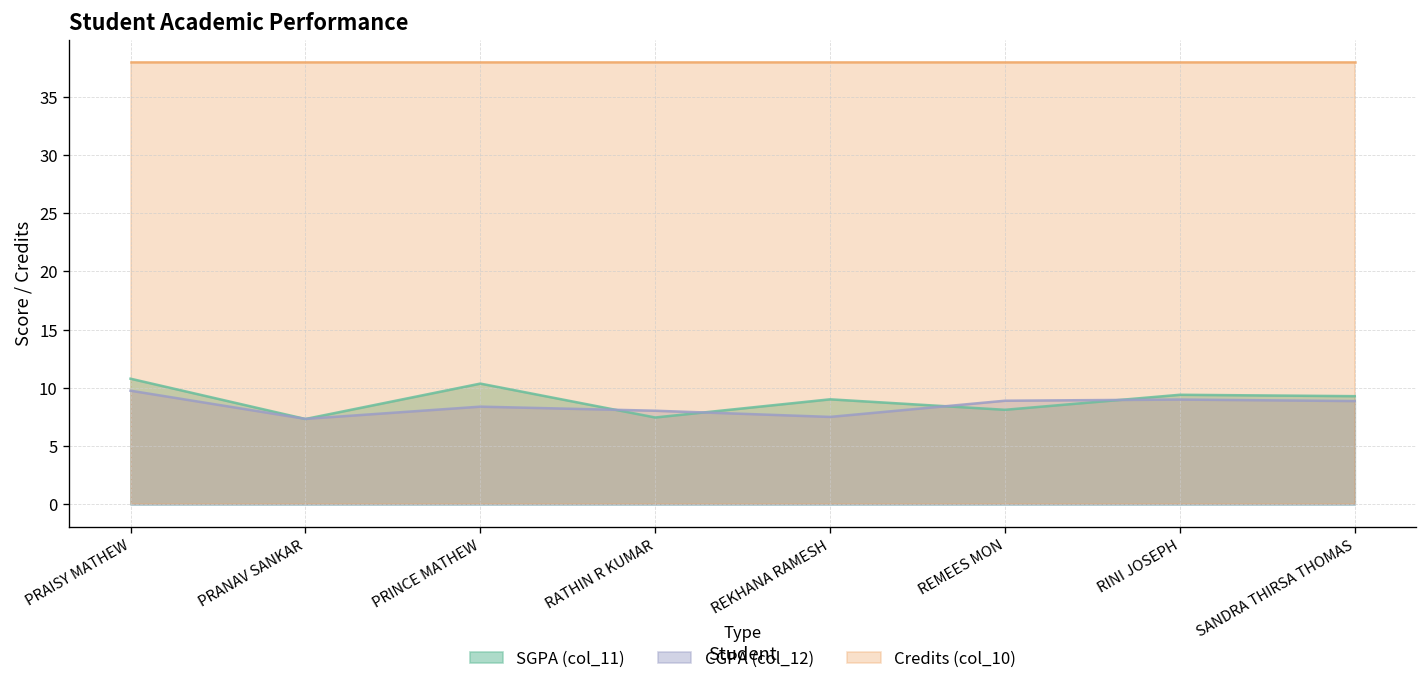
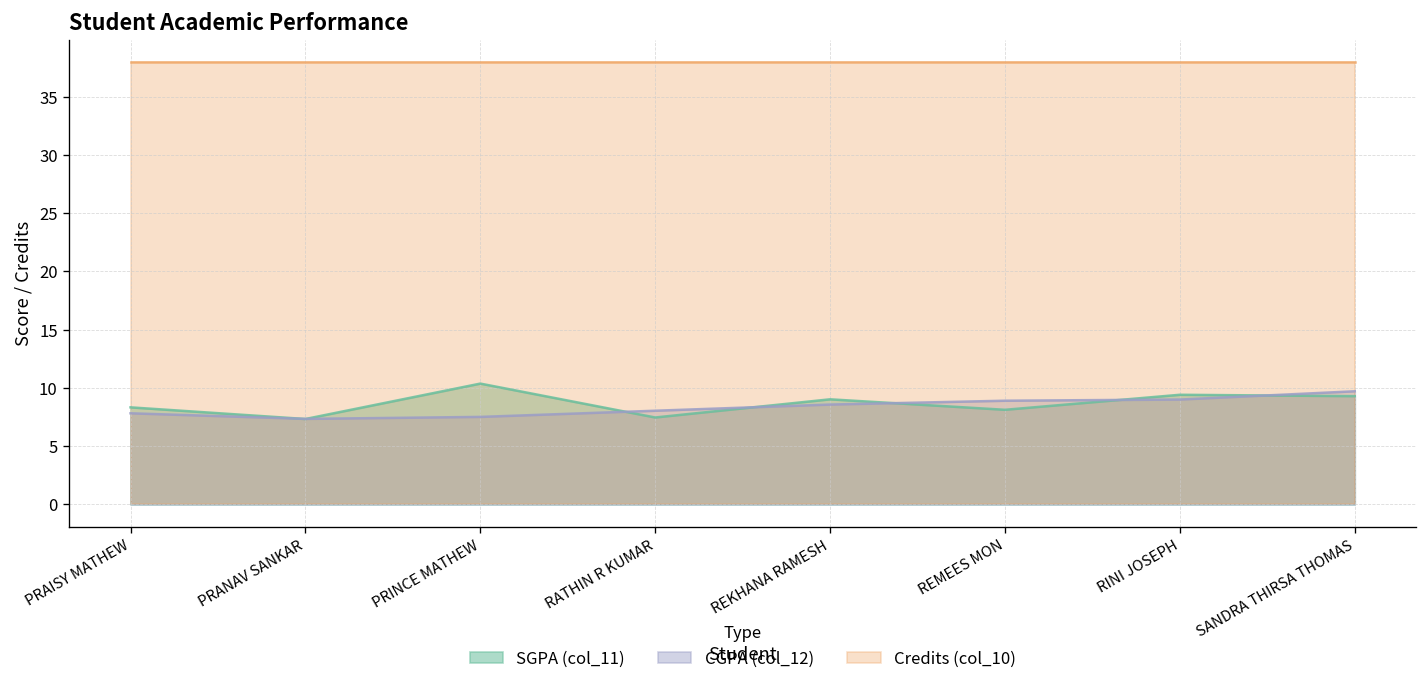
SGPA (col_11), PRAISY MATHEW: 11 -> 8
CGPA (col_12), PRAISY MATHEW: 10 -> 8
CGPA (col_12), PRINCE MATHEW: 8.4 -> 7.5
CGPA (col_12), REKHANA RAMESH: 8 -> 9
CGPA (col_12), SANDRA THIRSA THOMAS: 9 -> 10
